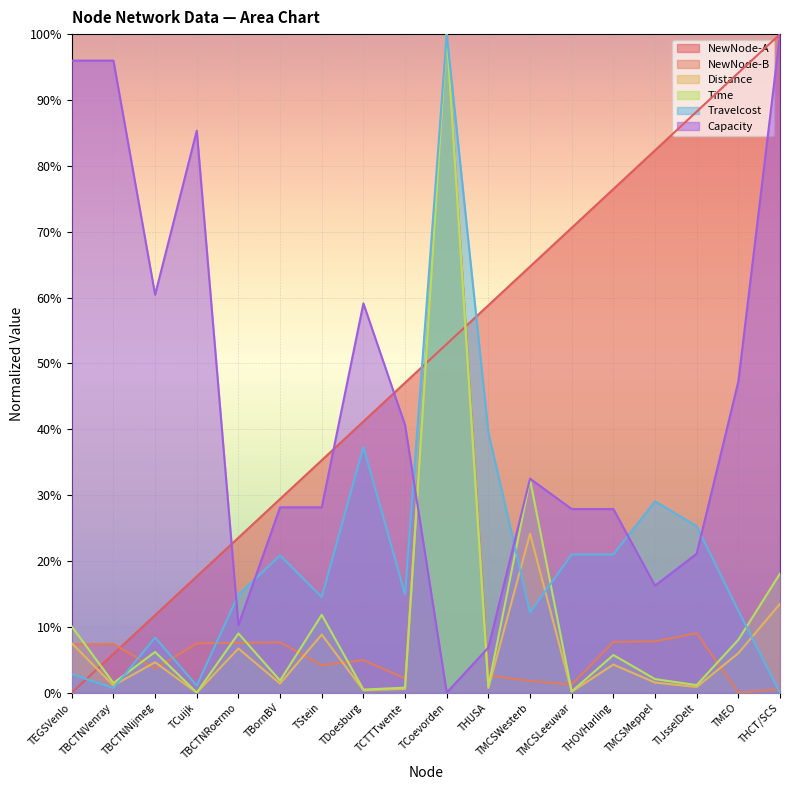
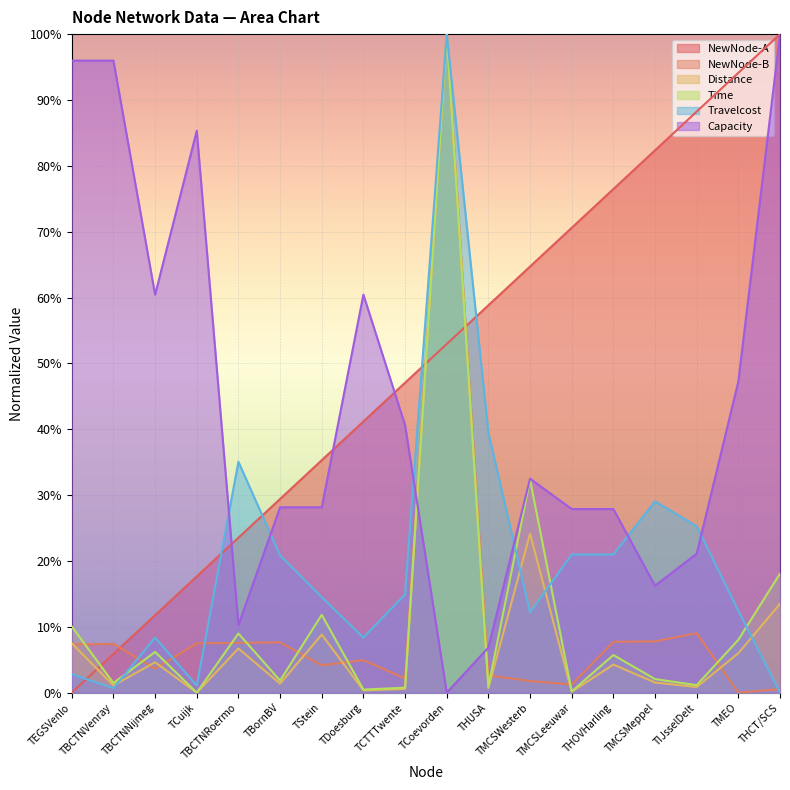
Travelcost, TBCTNRoermo: 15% -> 35%
Travelcost, TDoesburg: 37% -> 8%
Capacity, TDoesburg: 59% -> 60%
